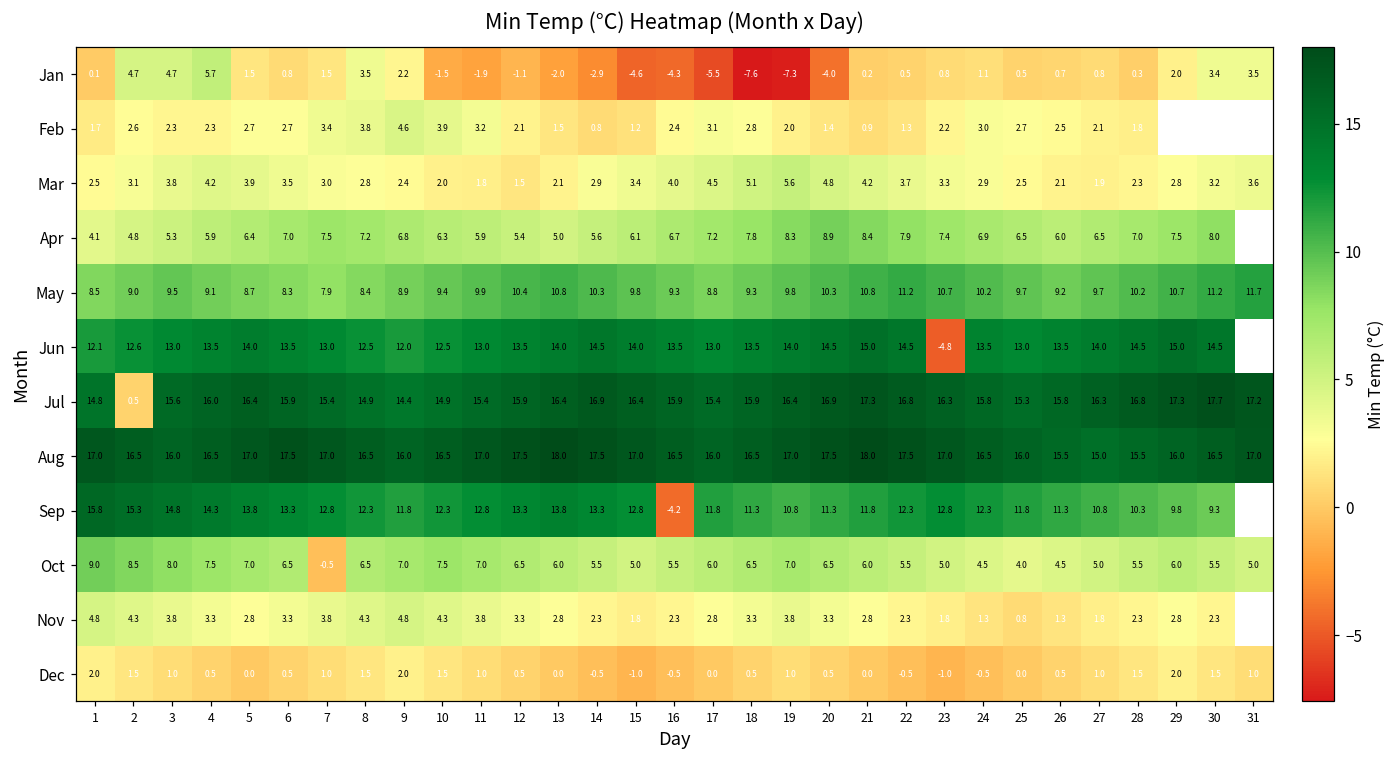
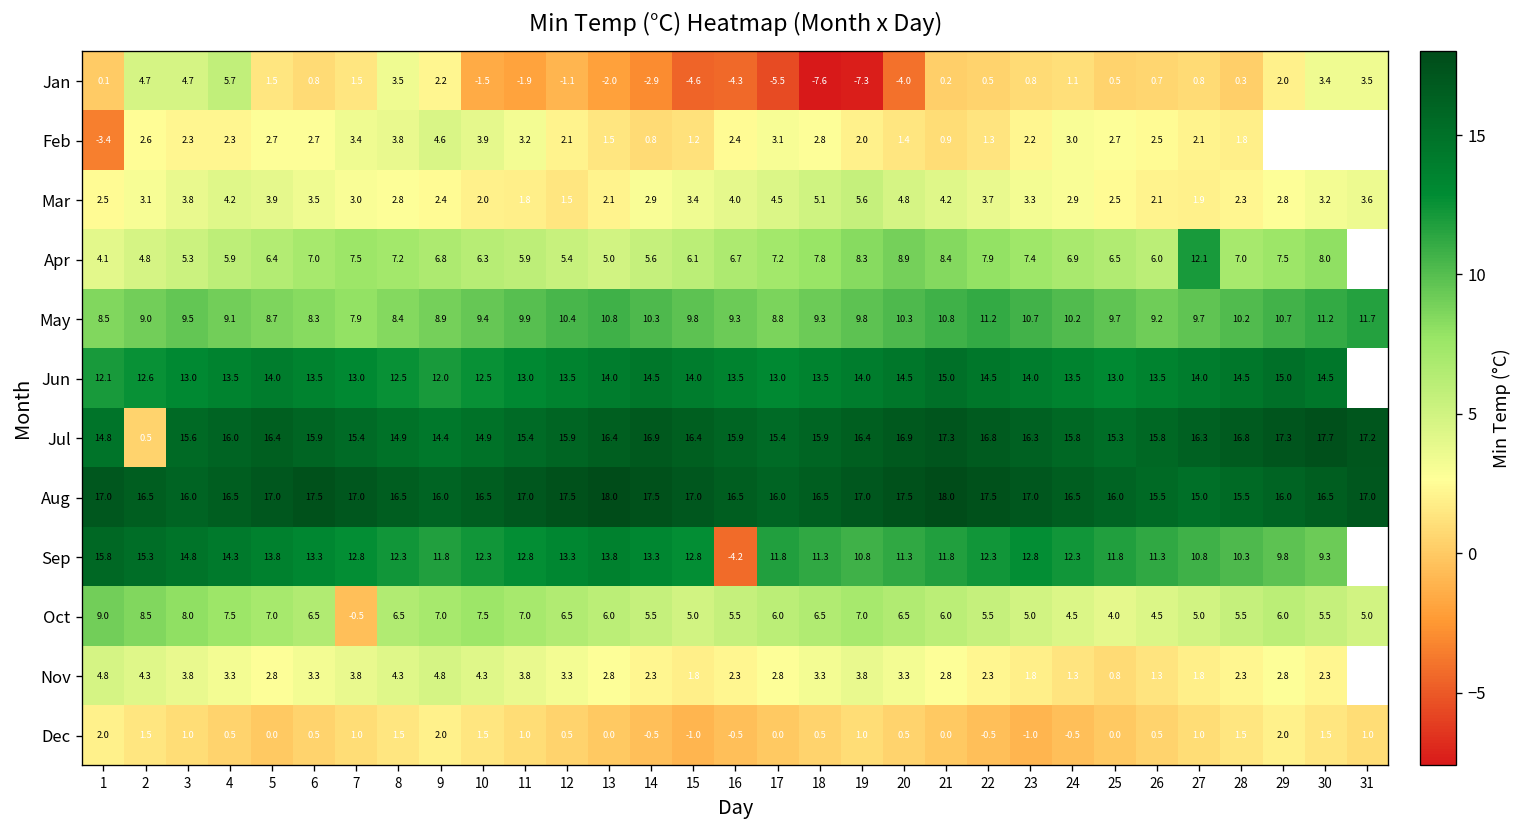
Feb, 1: 1.7 -> -3.4
Apr, 27: 6.5 -> 12.1
Jun, 23: -4.8 -> 14.0
